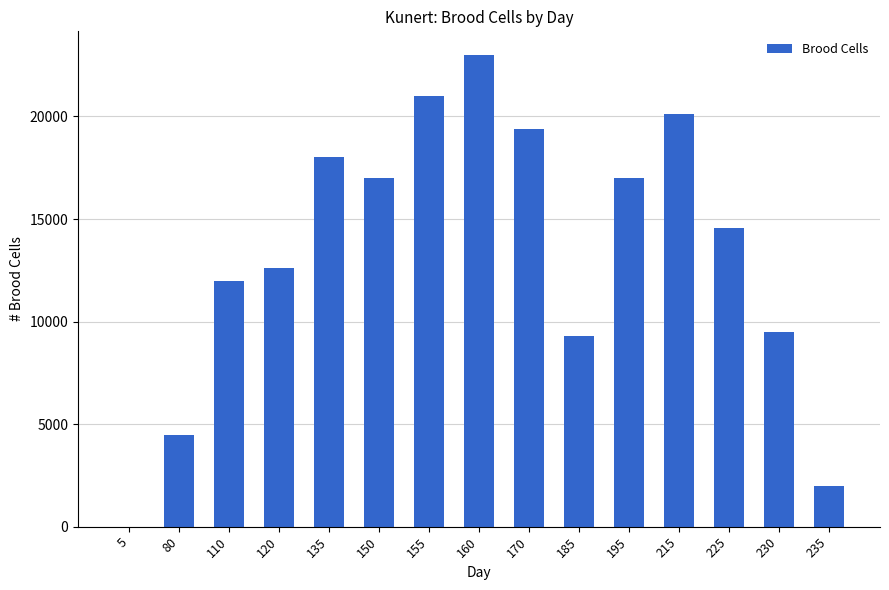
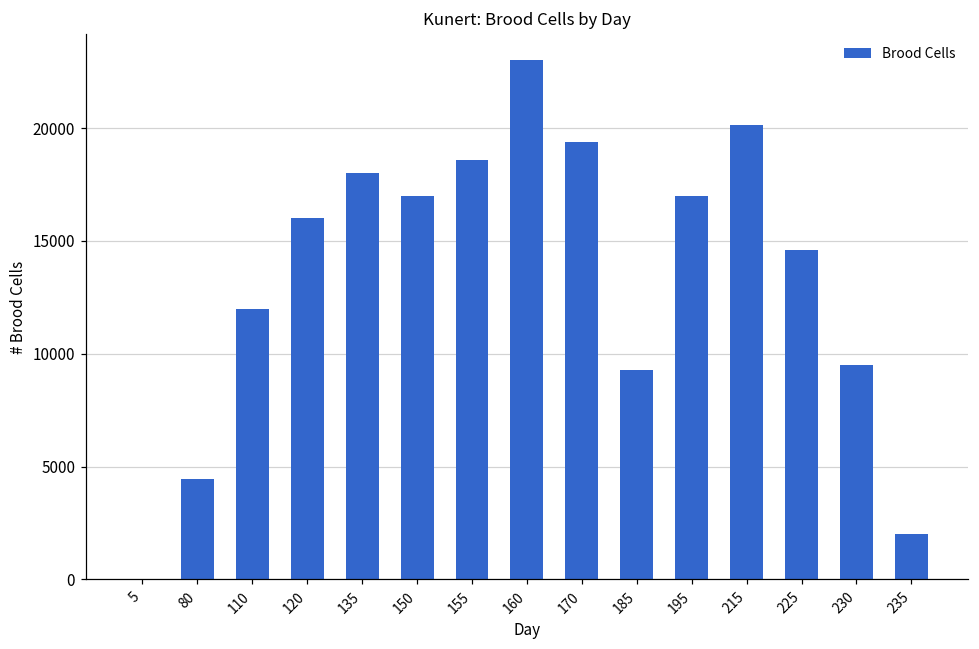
120: 12600 -> 16000
155: 21000 -> 18600
